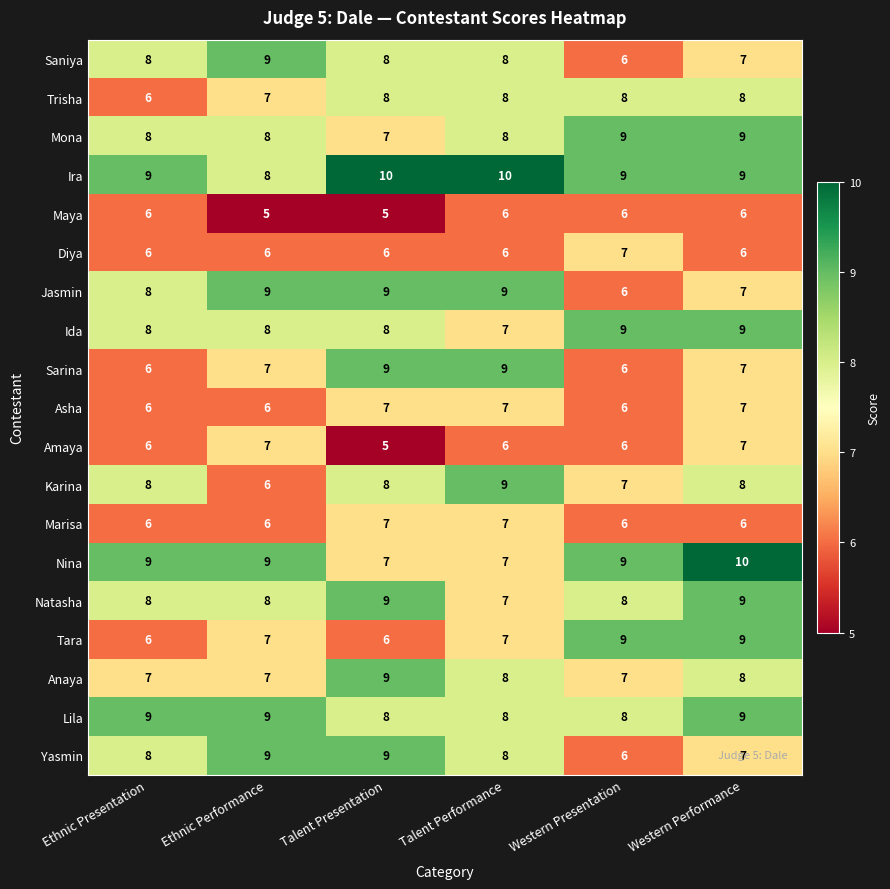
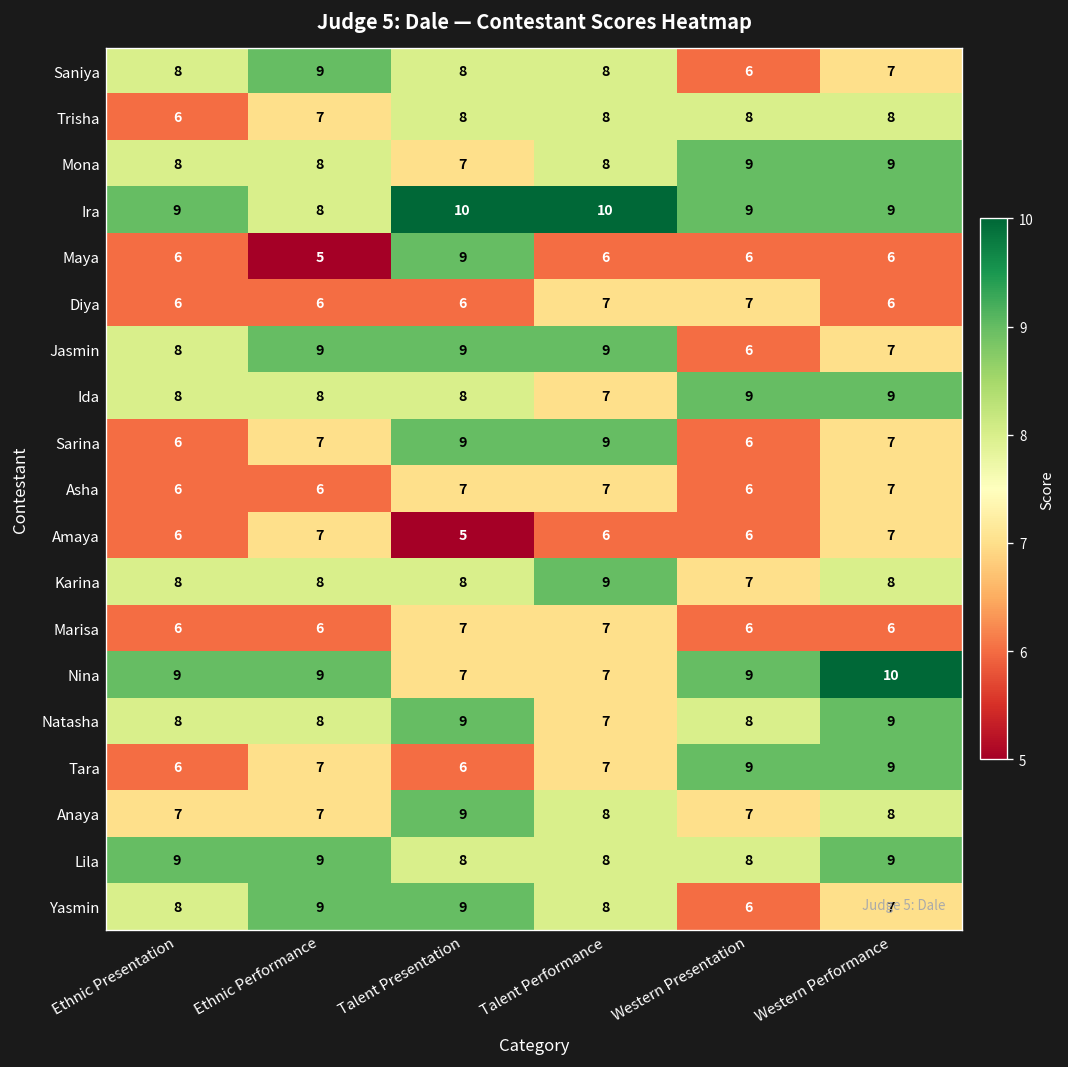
Maya, Talent Presentation: 5 -> 9
Diya, Talent Performance: 6 -> 7
Karina, Ethnic Performance: 6 -> 8
